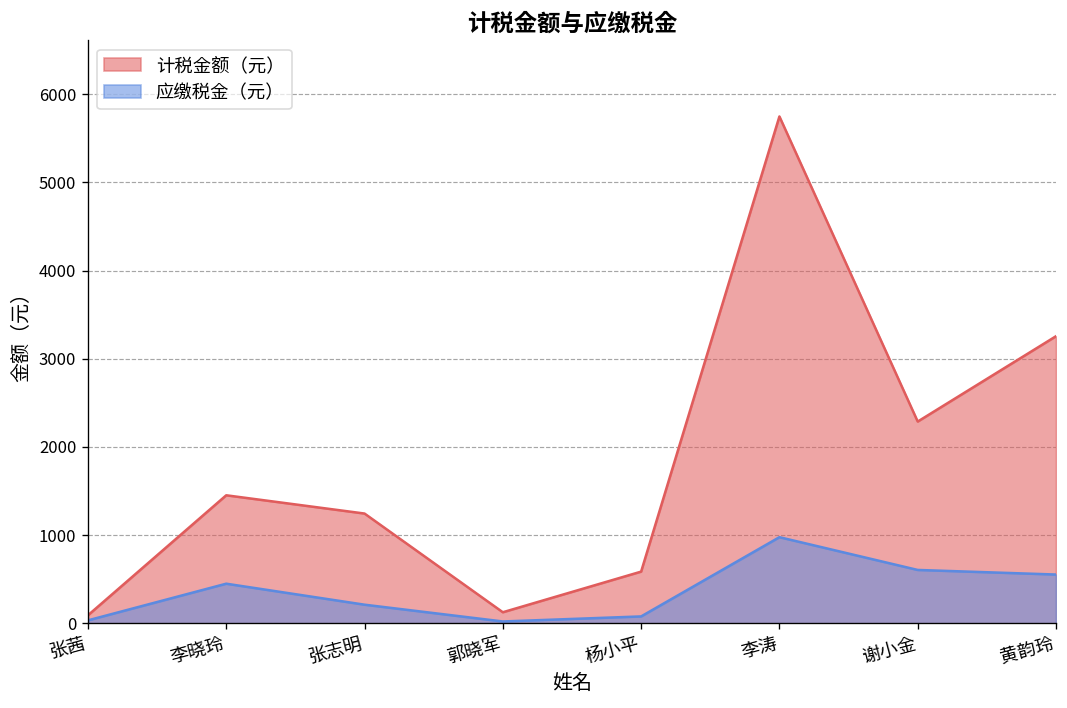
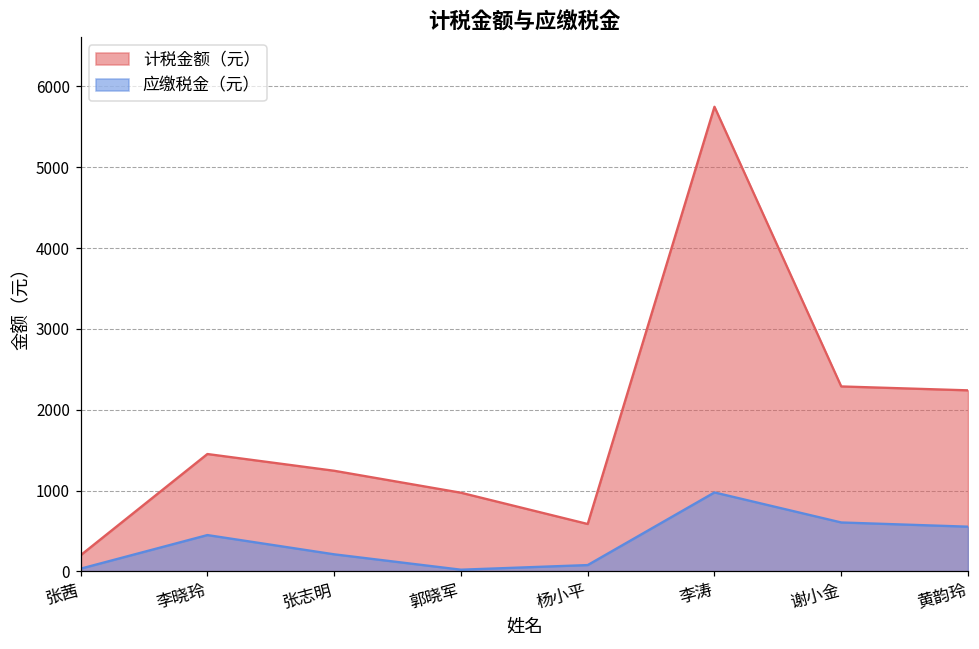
计税金额（元）, 张茜: 100 -> 200
计税金额（元）, 郭晓军: 100 -> 1000
计税金额（元）, 黄韵玲: 3300 -> 2200
